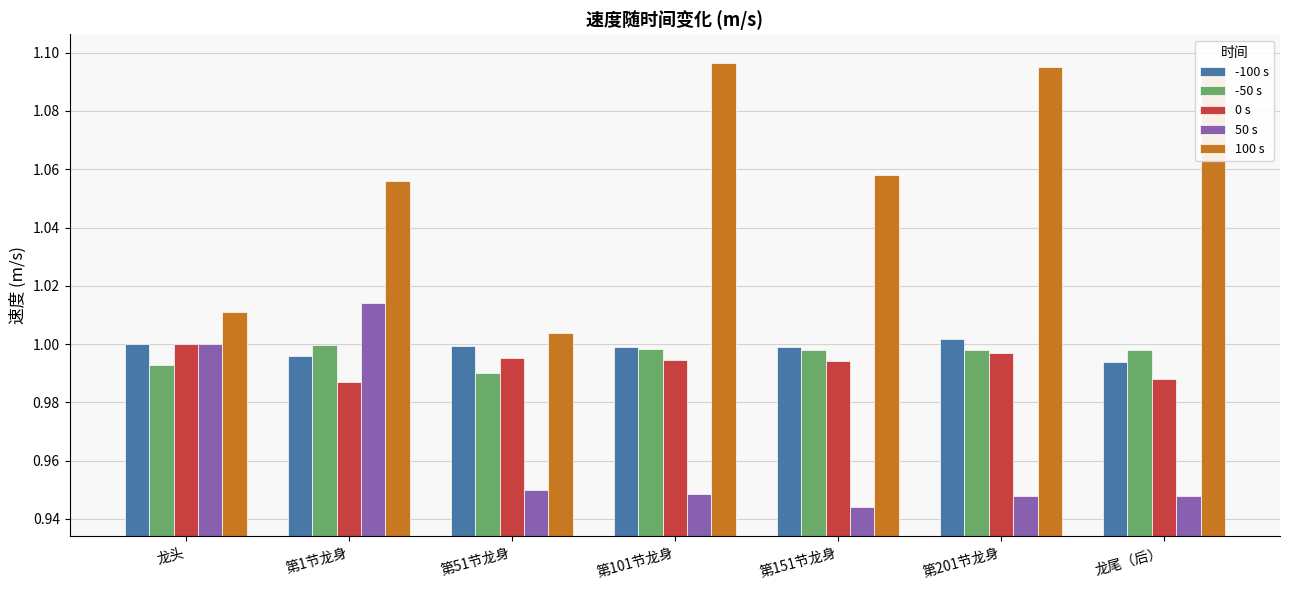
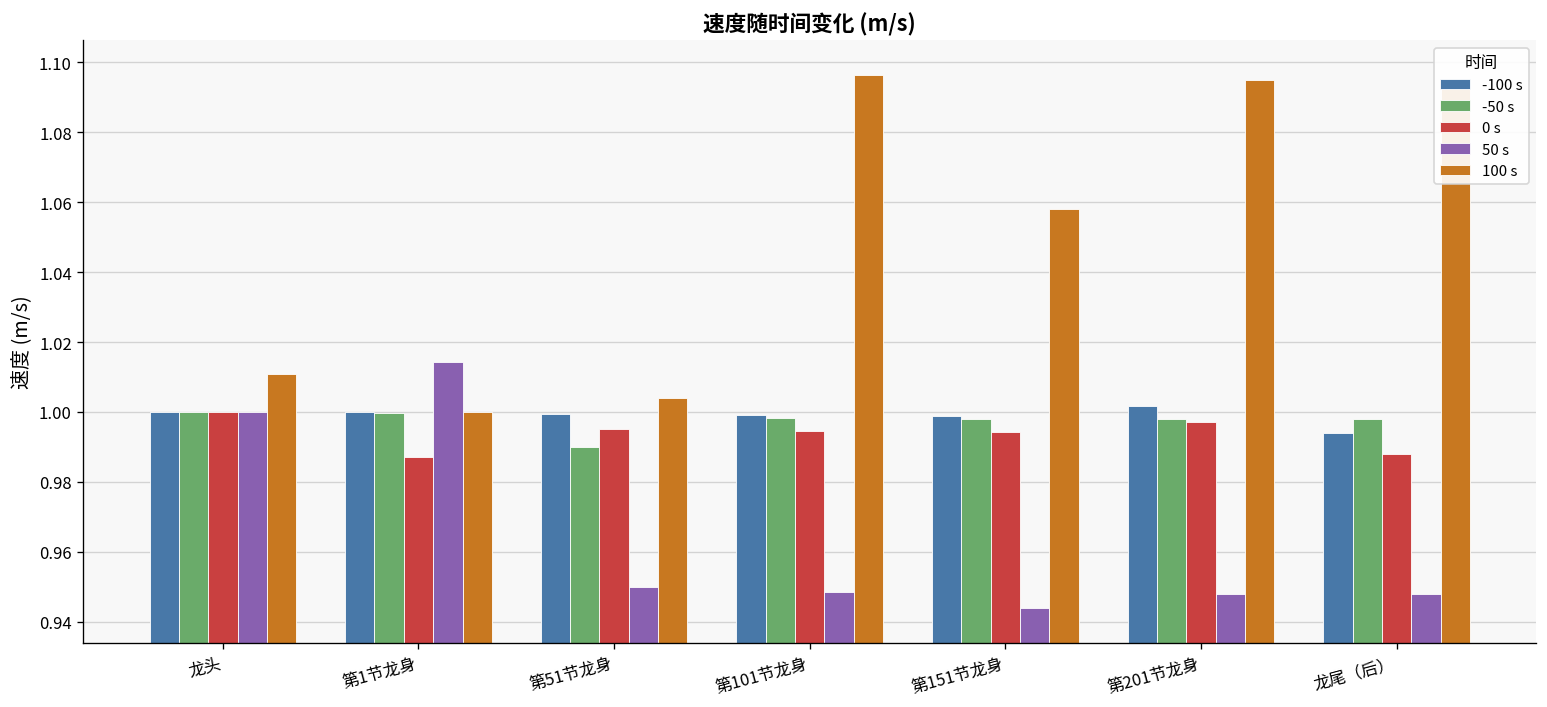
-50 s, 龙头: 0.993 -> 1.000
-100 s, 第1节龙身: 0.996 -> 1.000
100 s, 第1节龙身: 1.056 -> 1.000
